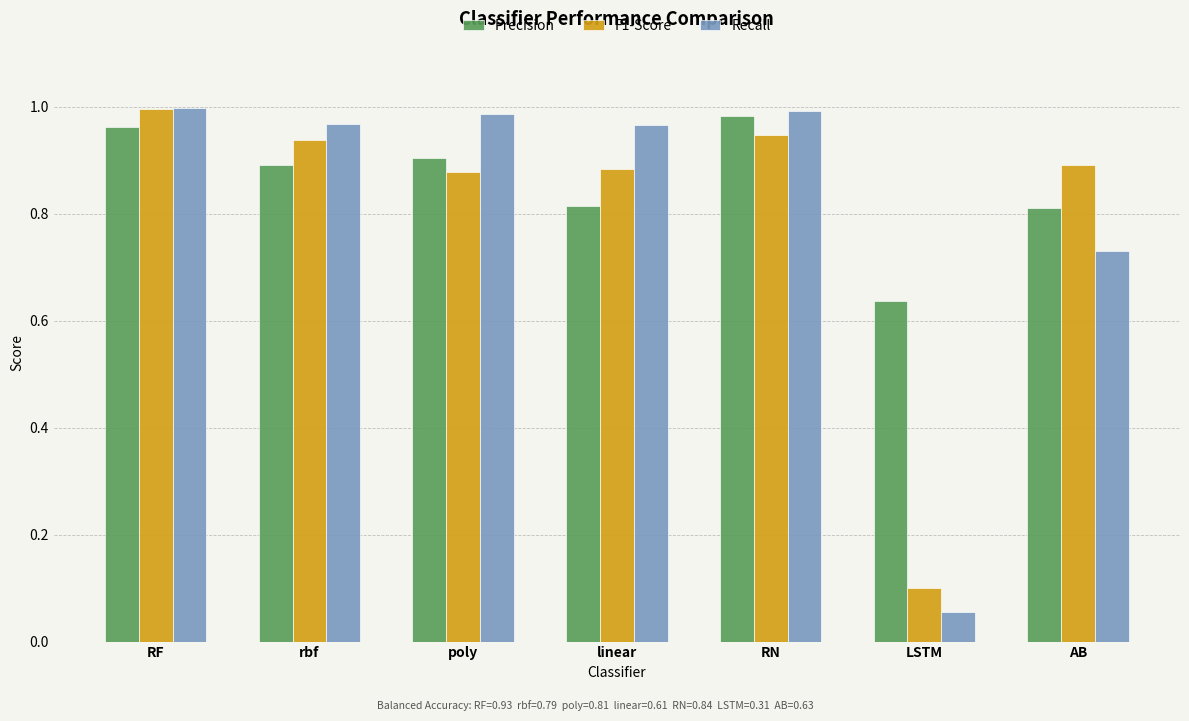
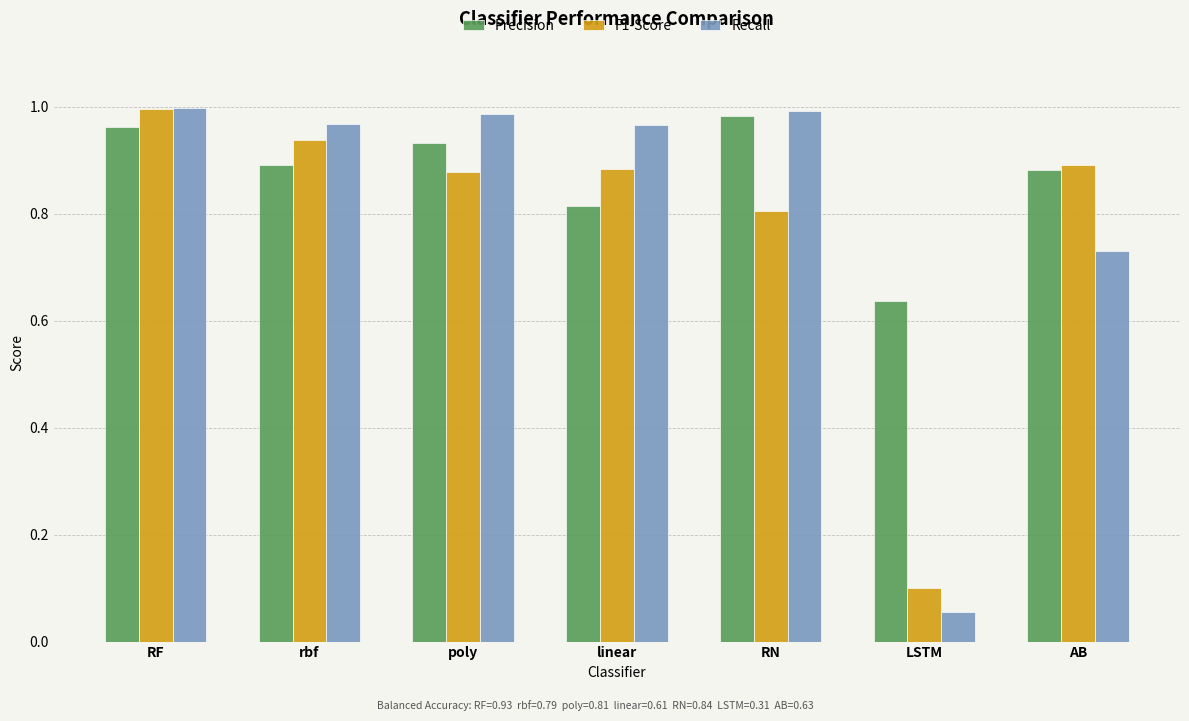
Precision, poly: 0.90 -> 0.93
F1-Score, RN: 0.95 -> 0.81
Precision, AB: 0.81 -> 0.88
